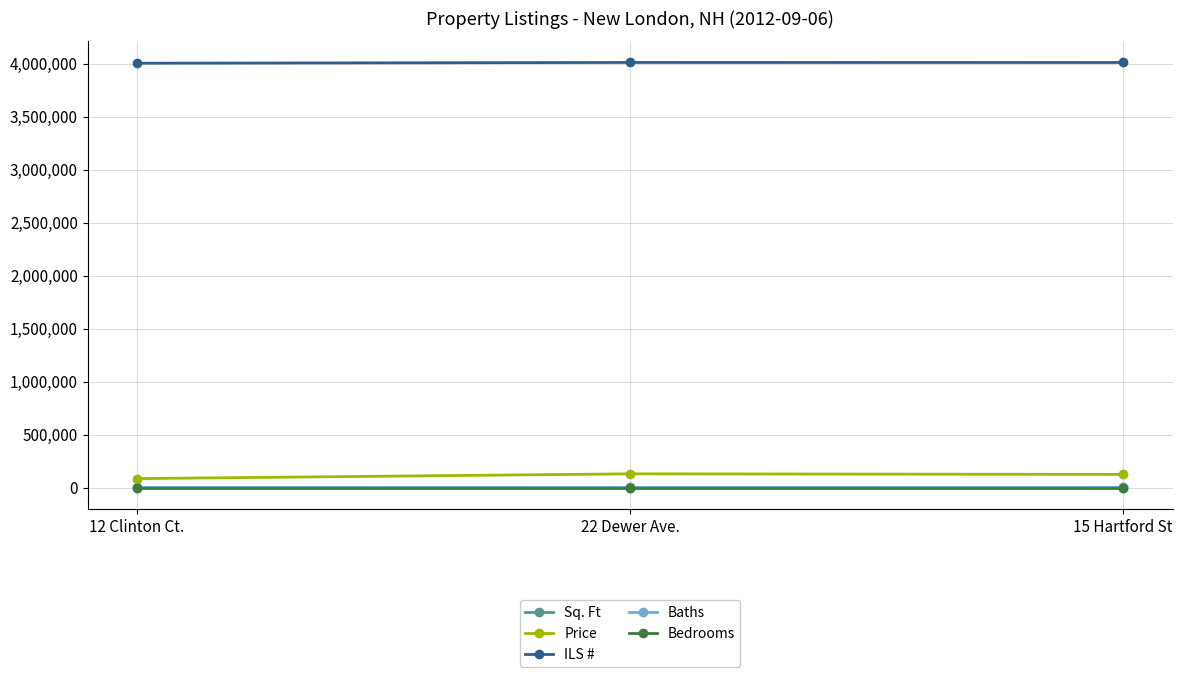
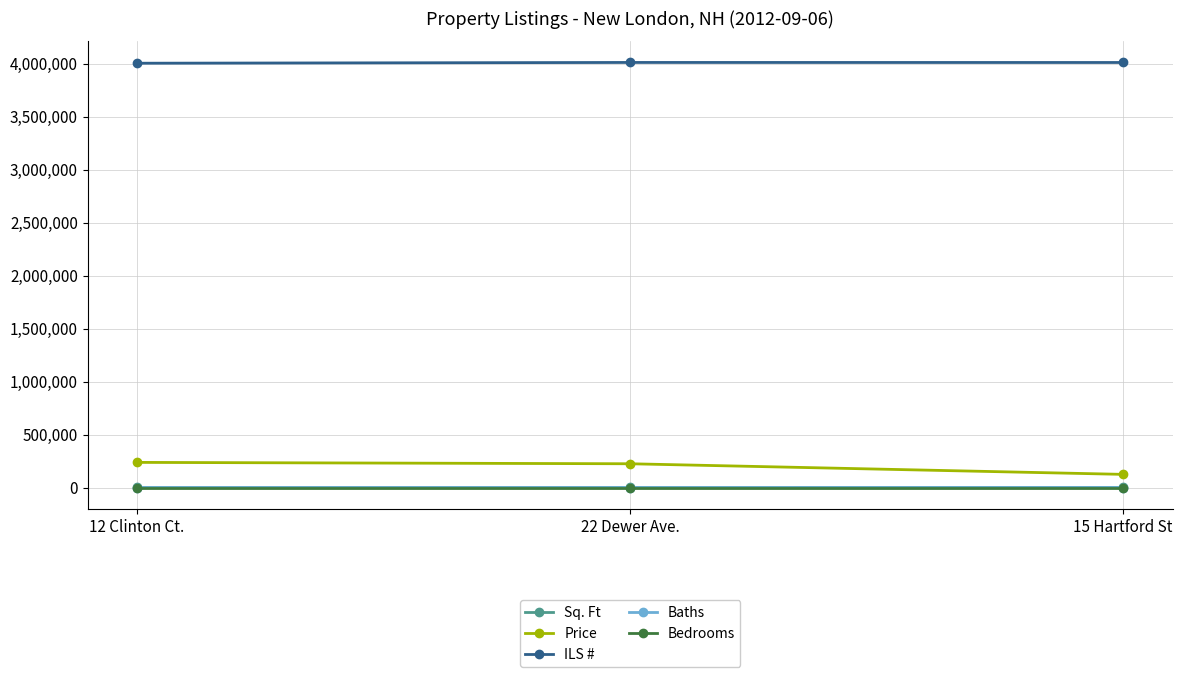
Price, 12 Clinton Ct.: 80,000 -> 240,000
Price, 22 Dewer Ave.: 130,000 -> 230,000
